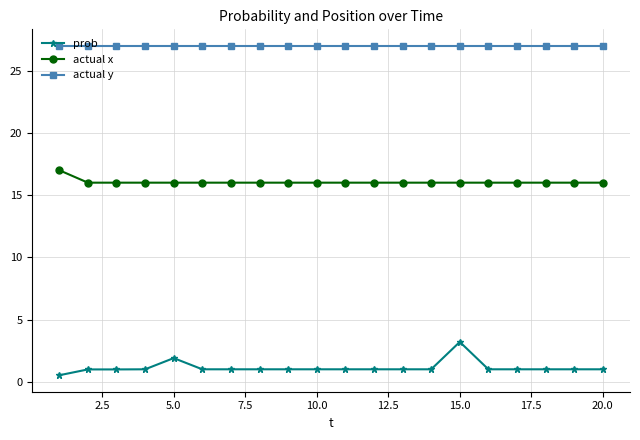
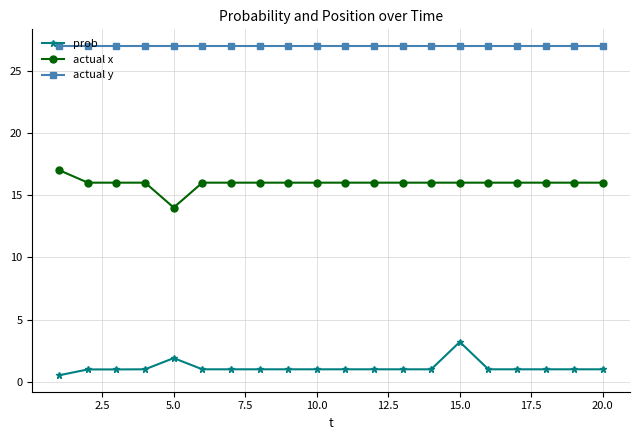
actual x, 5.0: 16 -> 14
